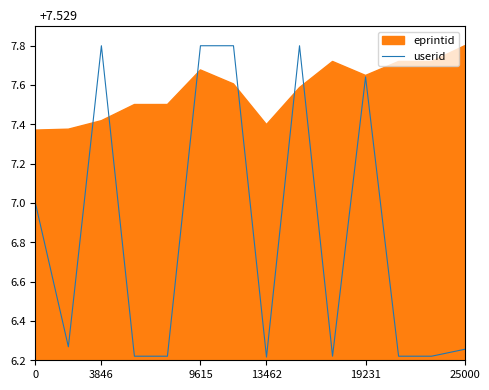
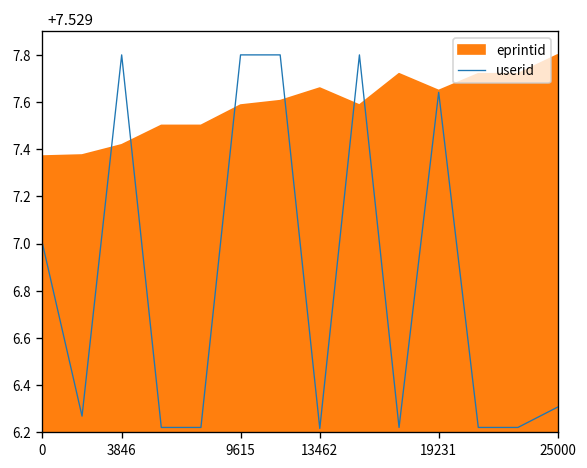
eprintid, 9615: 7.68 -> 7.59
eprintid, 13462: 7.40 -> 7.66
userid, 25000: 6.26 -> 6.31
